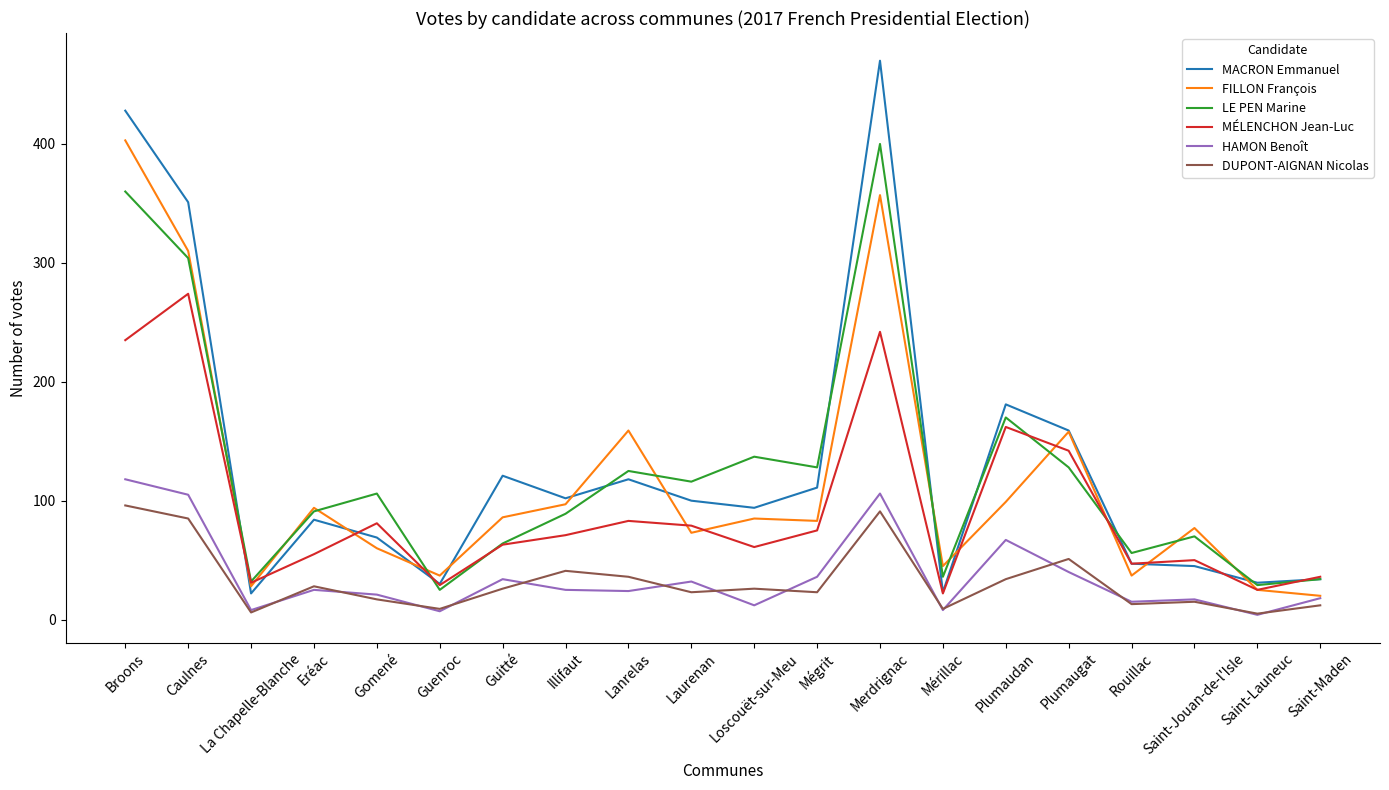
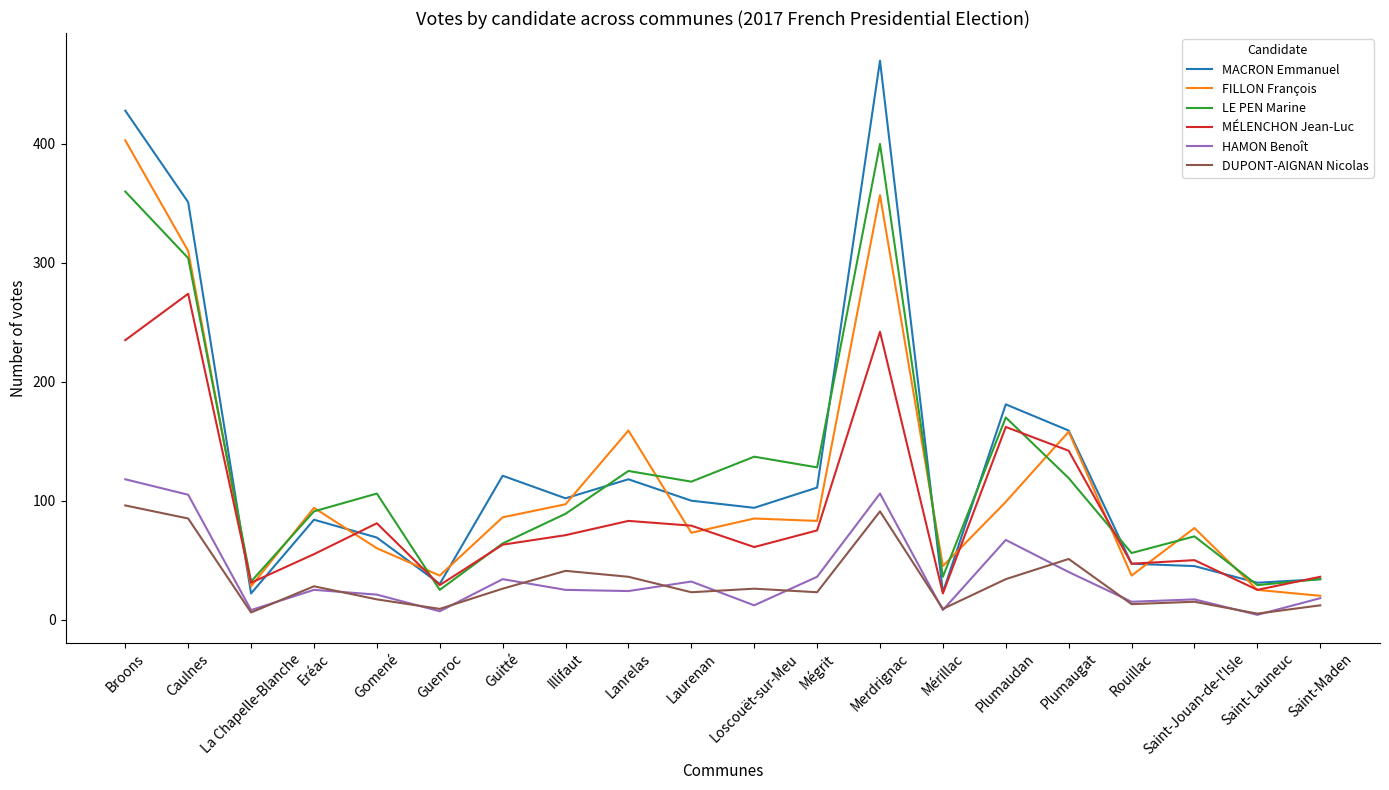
LE PEN Marine, Plumaugat: 128 -> 119
